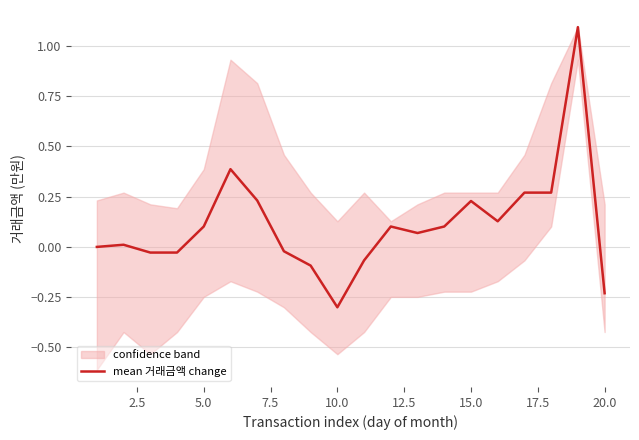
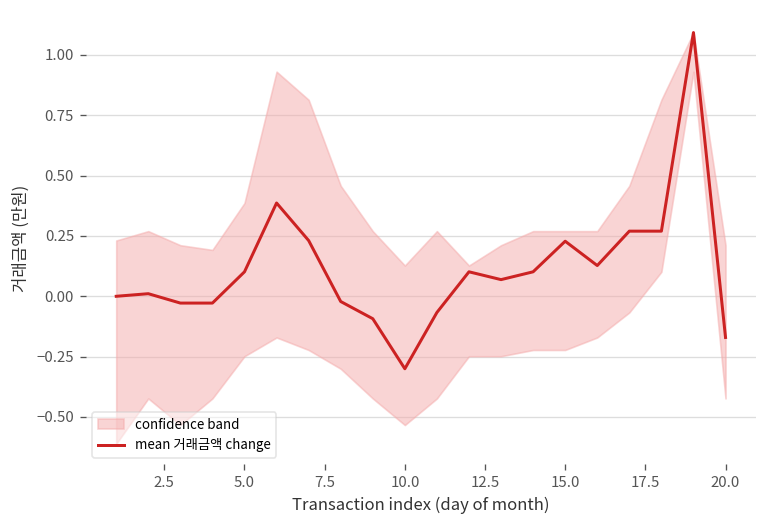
mean 거래금액 change, 20.0: -0.23 -> -0.17
